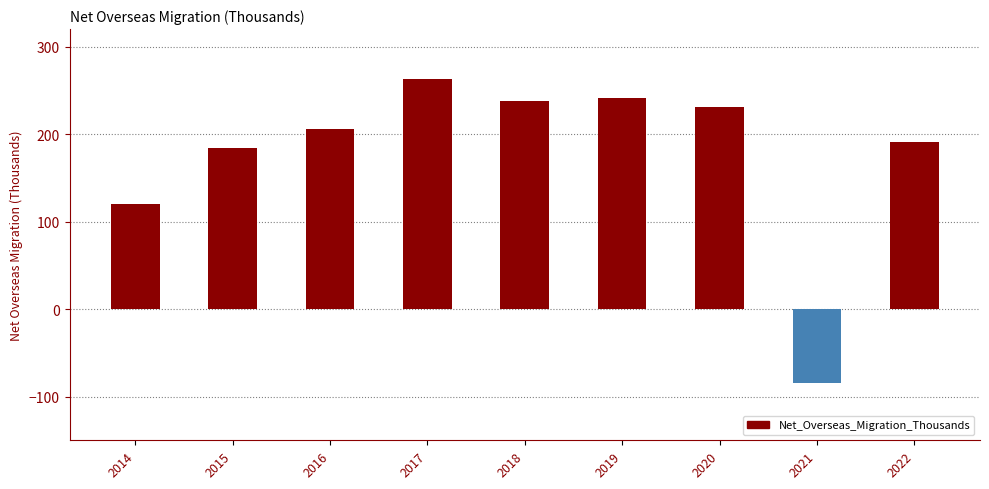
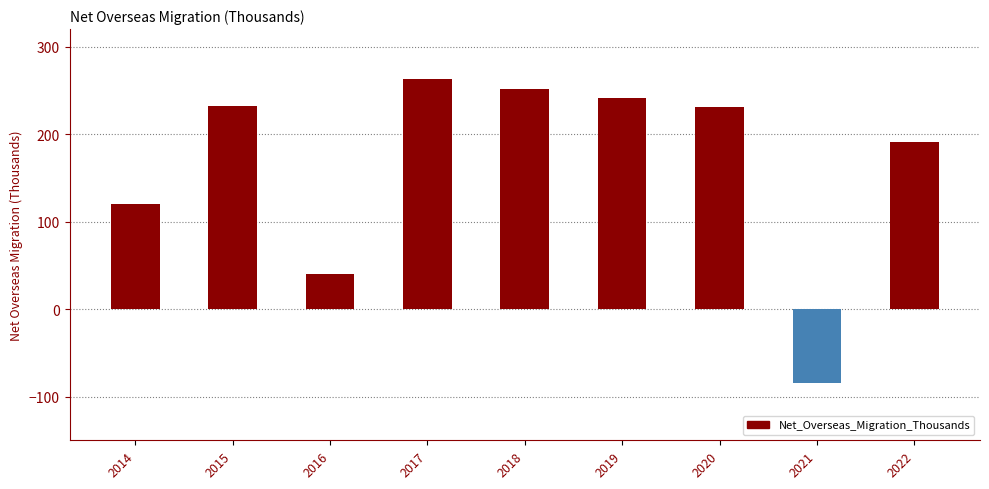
2015: 180 -> 230
2016: 210 -> 40
2018: 240 -> 250
